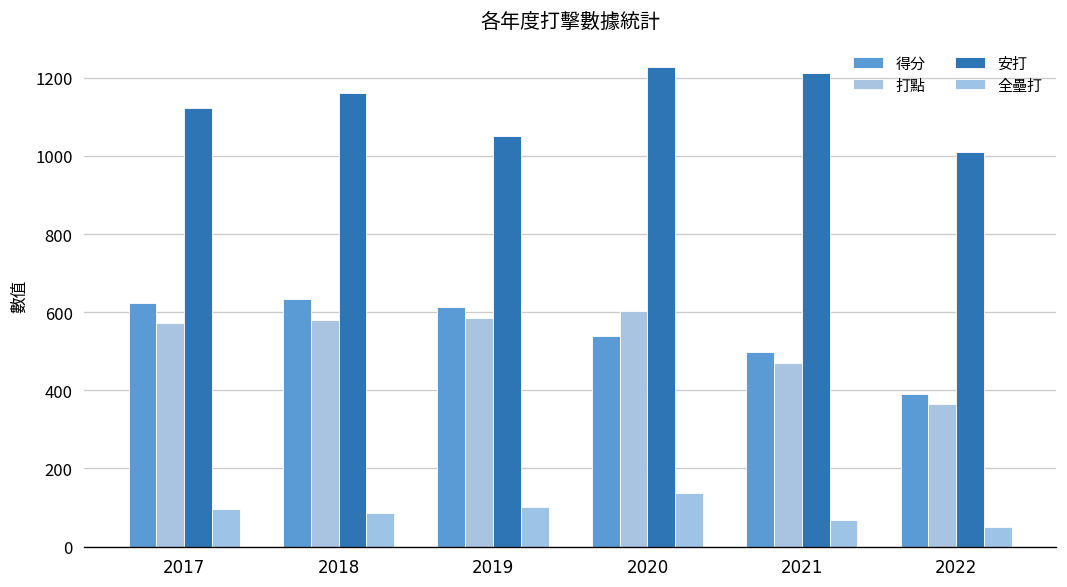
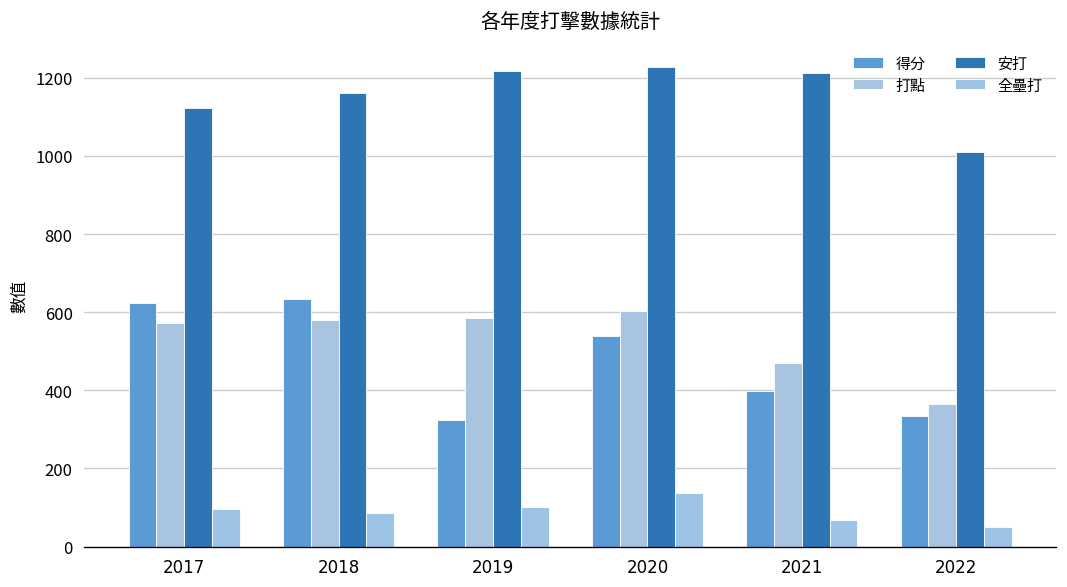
得分, 2019: 610 -> 320
安打, 2019: 1050 -> 1220
得分, 2021: 500 -> 400
得分, 2022: 390 -> 330
